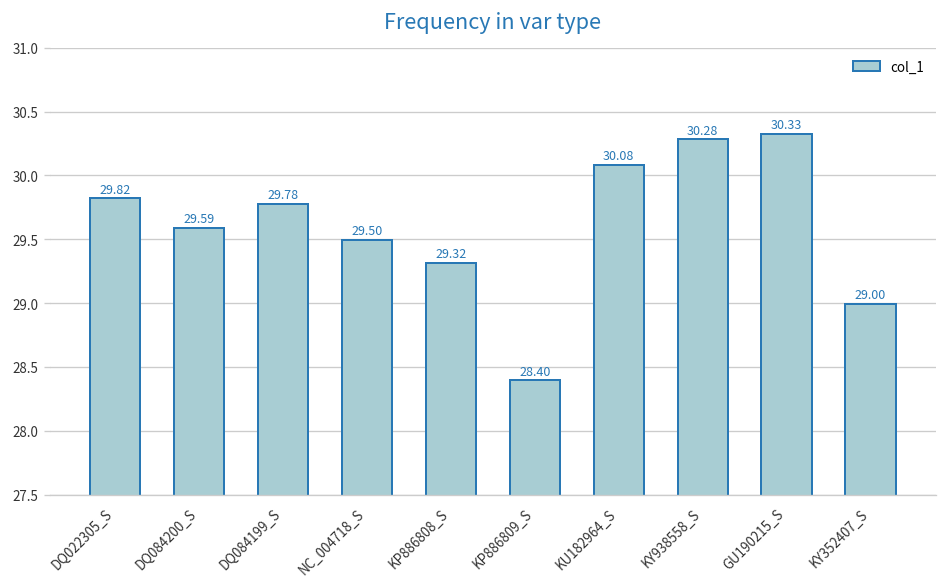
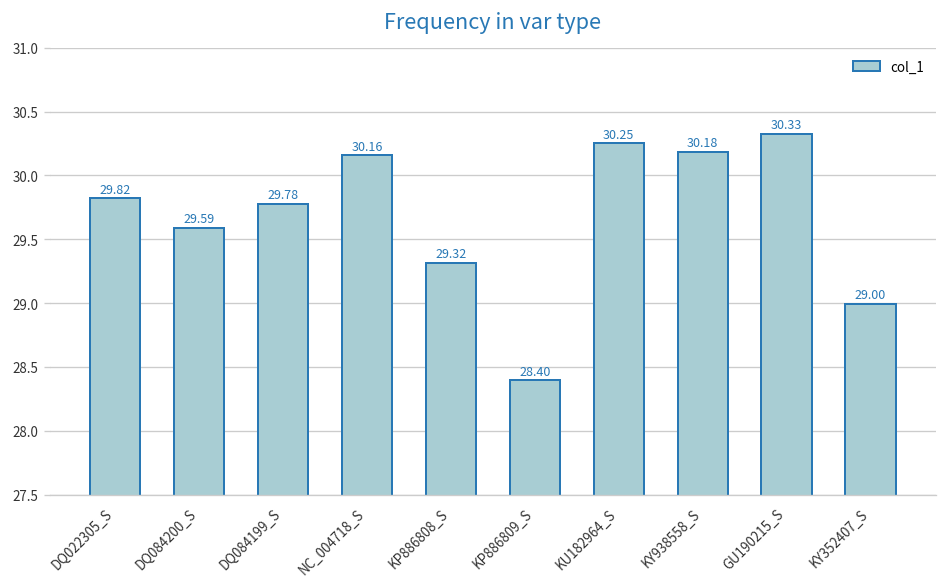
NC_004718_S: 29.50 -> 30.16
KU182964_S: 30.08 -> 30.25
KY938558_S: 30.28 -> 30.18
